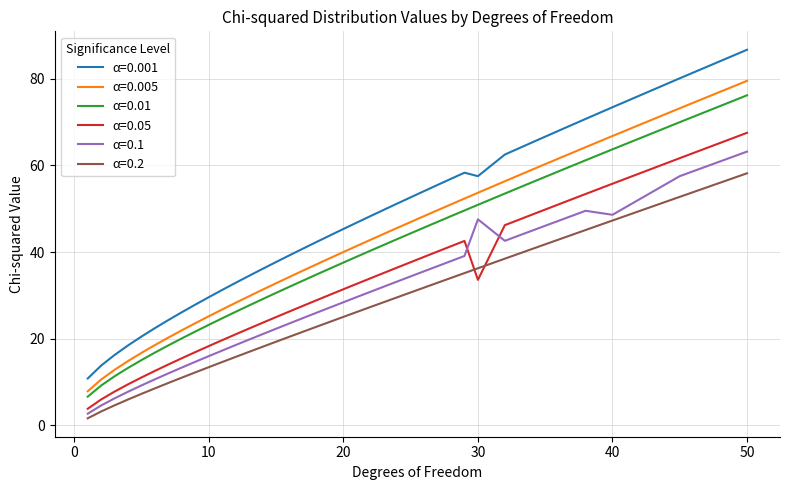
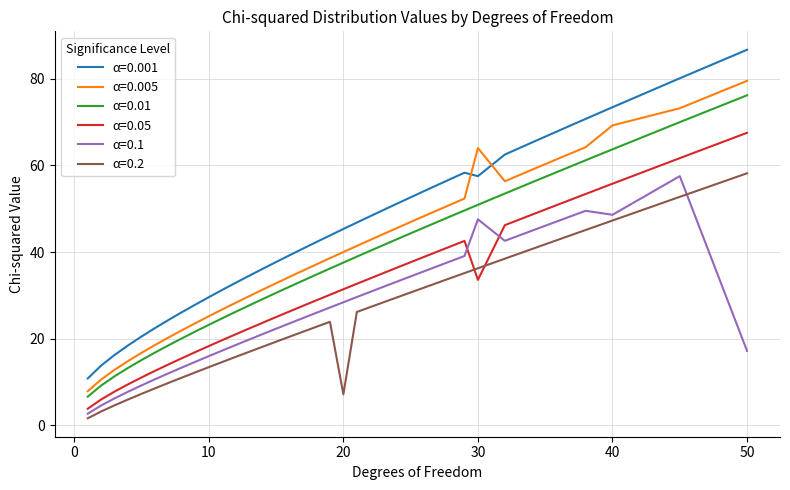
α=0.2, 20: 25 -> 7
α=0.005, 30: 54 -> 64
α=0.005, 40: 67 -> 69
α=0.1, 50: 63 -> 17
